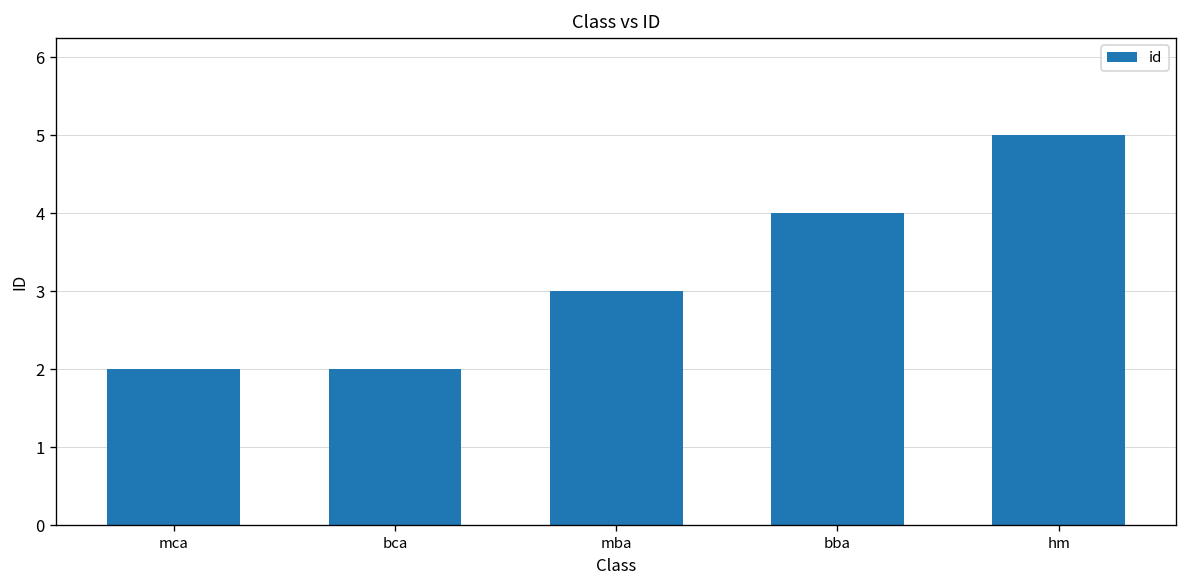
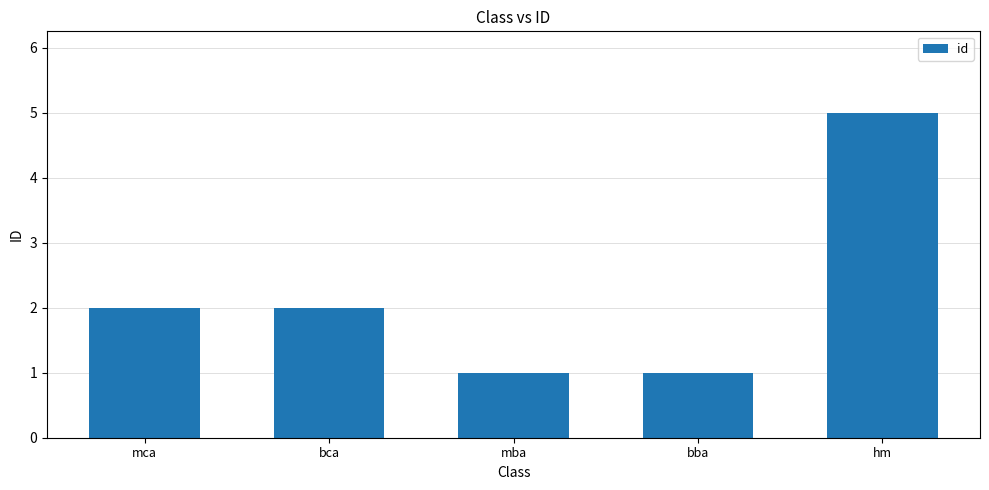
mba: 3 -> 1
bba: 4 -> 1
